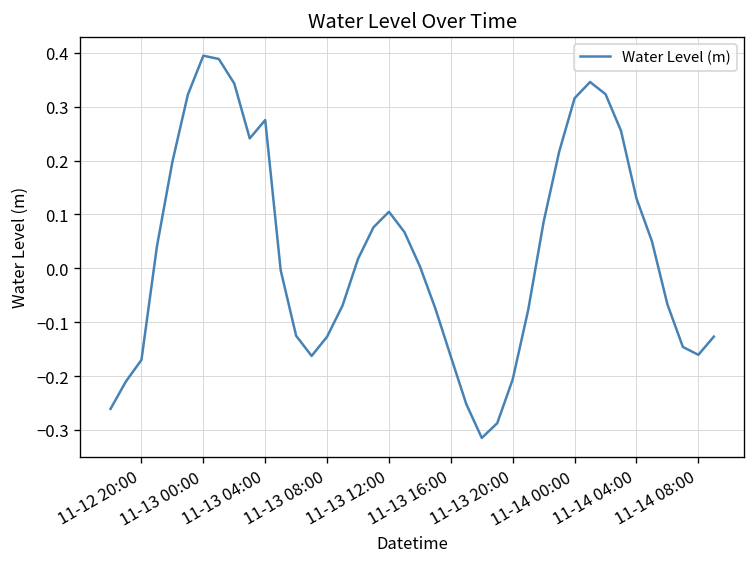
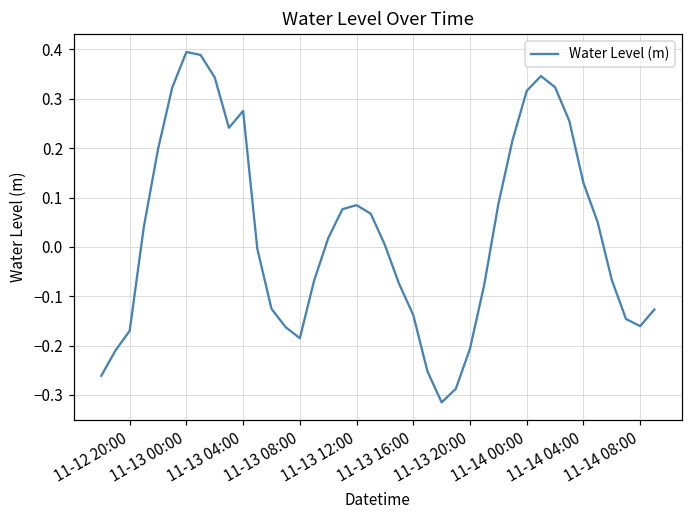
11-13 08:00: -0.13 -> -0.19
11-13 12:00: 0.10 -> 0.08
11-13 16:00: -0.16 -> -0.14
